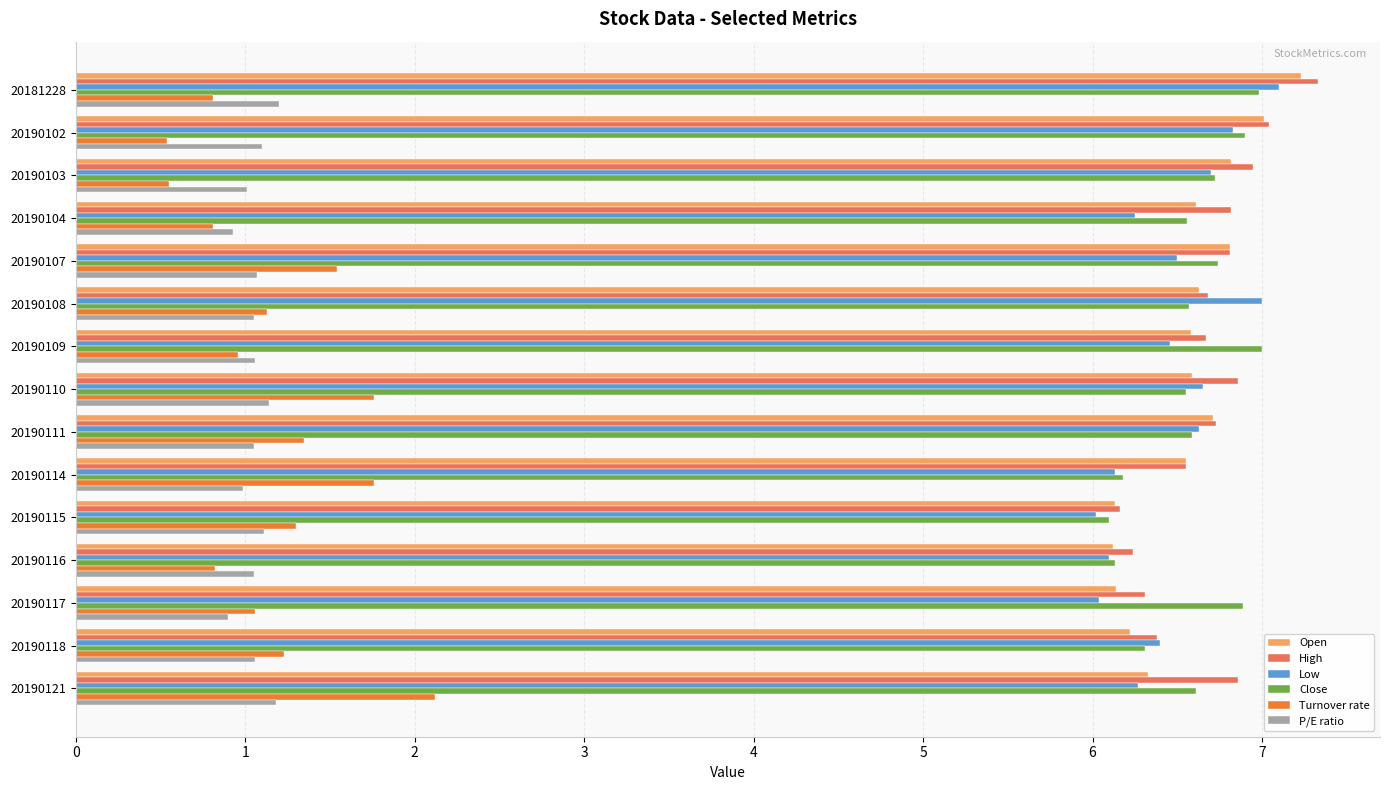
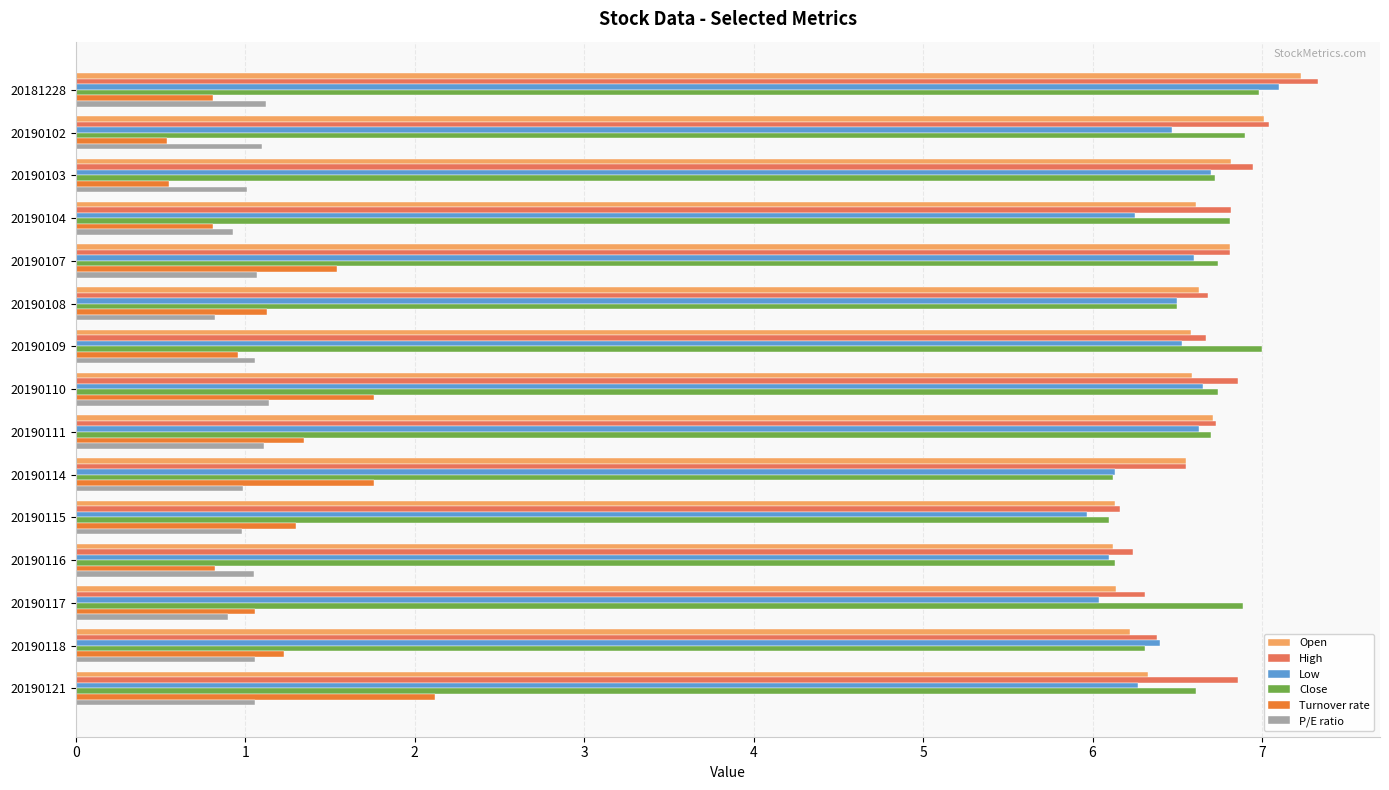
P/E ratio, 20181228: 1.20 -> 1.12
Low, 20190102: 6.83 -> 6.47
Close, 20190104: 6.56 -> 6.81
Low, 20190107: 6.5 -> 6.6
Low, 20190108: 7.0 -> 6.5
Close, 20190108: 6.57 -> 6.50
P/E ratio, 20190108: 1.05 -> 0.82
Low, 20190109: 6.46 -> 6.53
Close, 20190110: 6.55 -> 6.74
Close, 20190111: 6.59 -> 6.70
P/E ratio, 20190111: 1.05 -> 1.11
Close, 20190114: 6.18 -> 6.12
Low, 20190115: 6.02 -> 5.97
P/E ratio, 20190115: 1.11 -> 0.98
P/E ratio, 20190121: 1.18 -> 1.06
